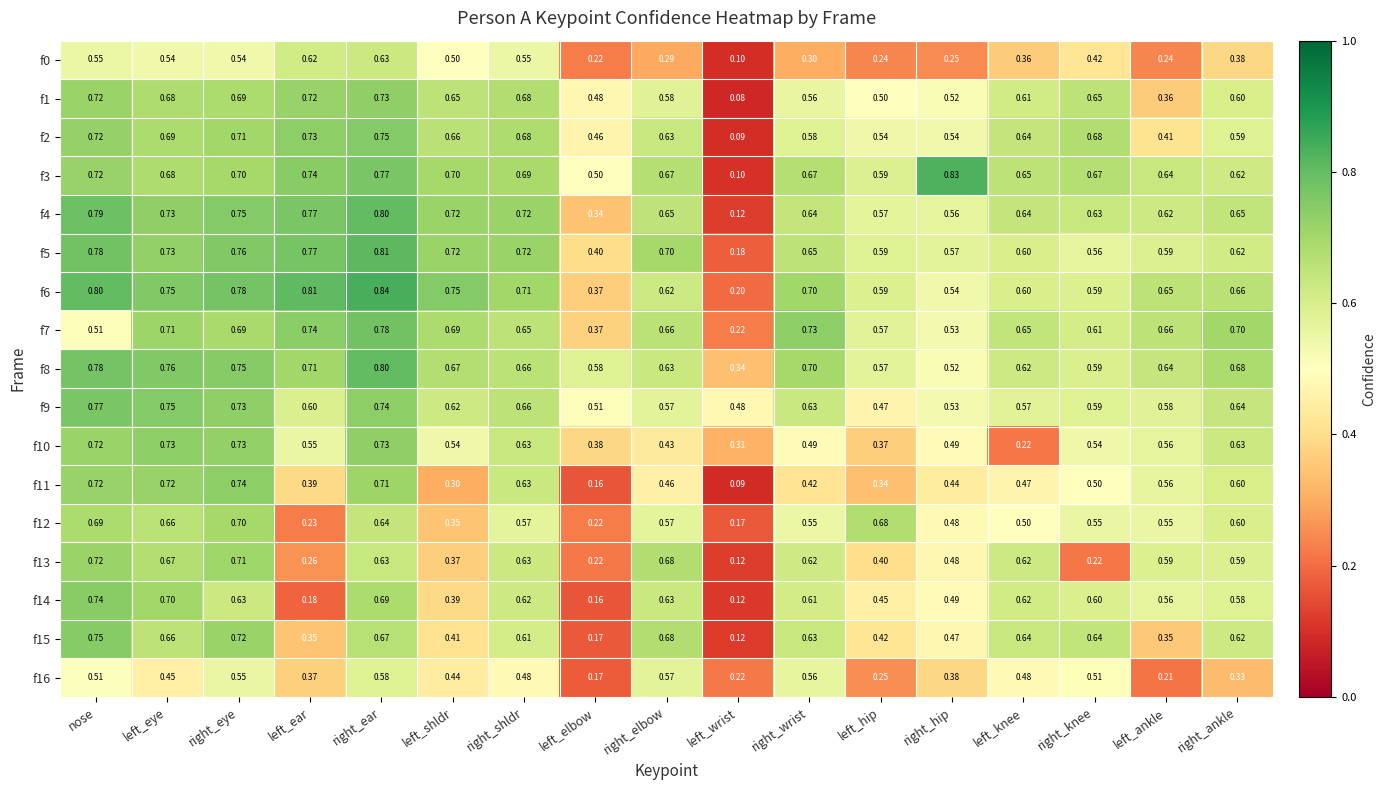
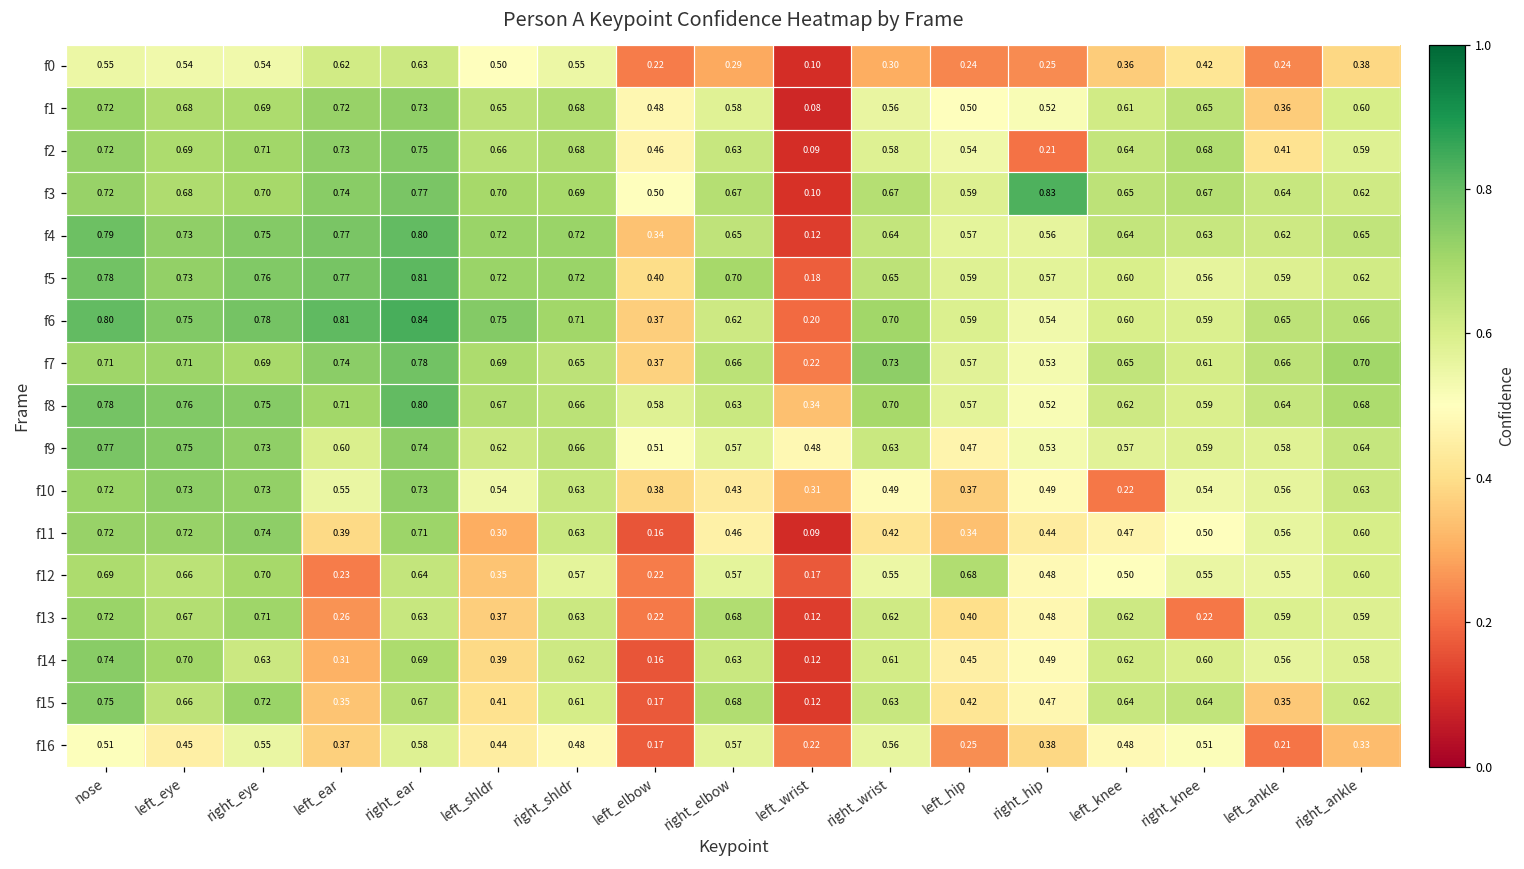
f2, right_hip: 0.54 -> 0.21
f7, nose: 0.51 -> 0.71
f14, left_ear: 0.18 -> 0.31
